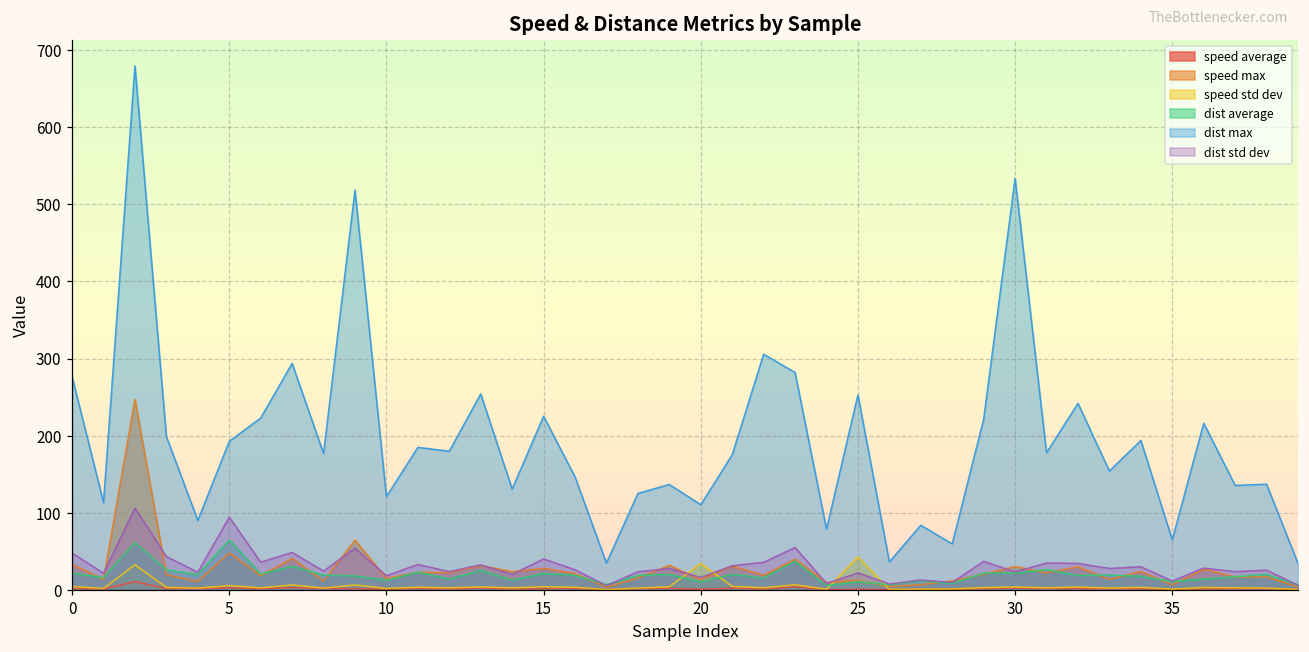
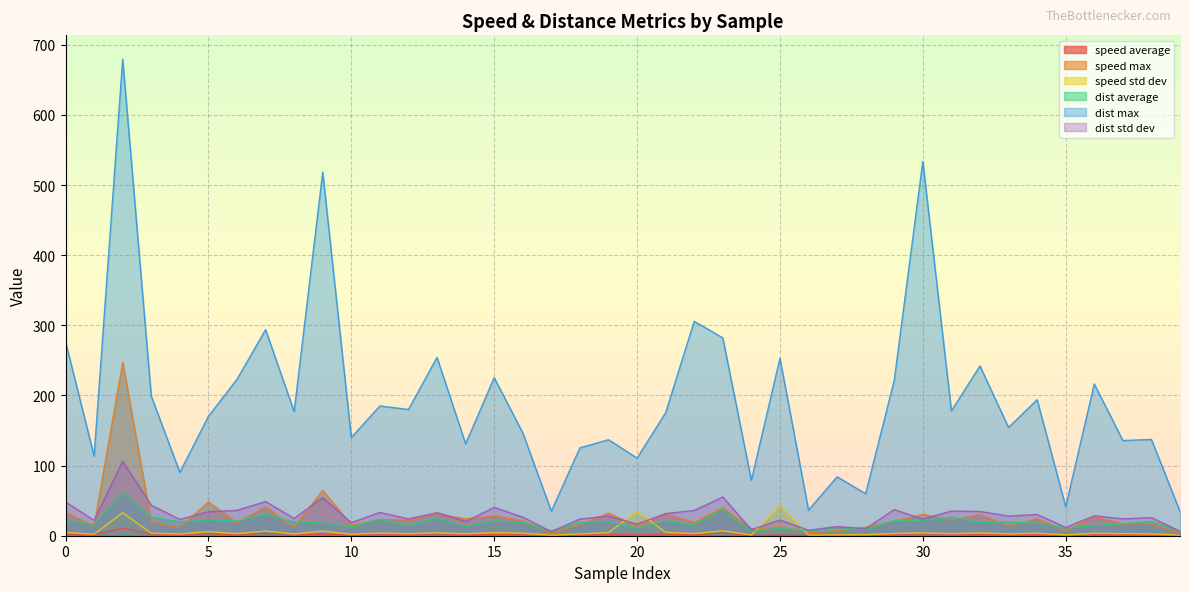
dist average, 5: 70 -> 20
dist max, 5: 190 -> 170
dist std dev, 5: 90 -> 30
dist max, 10: 120 -> 140
dist max, 35: 70 -> 40
